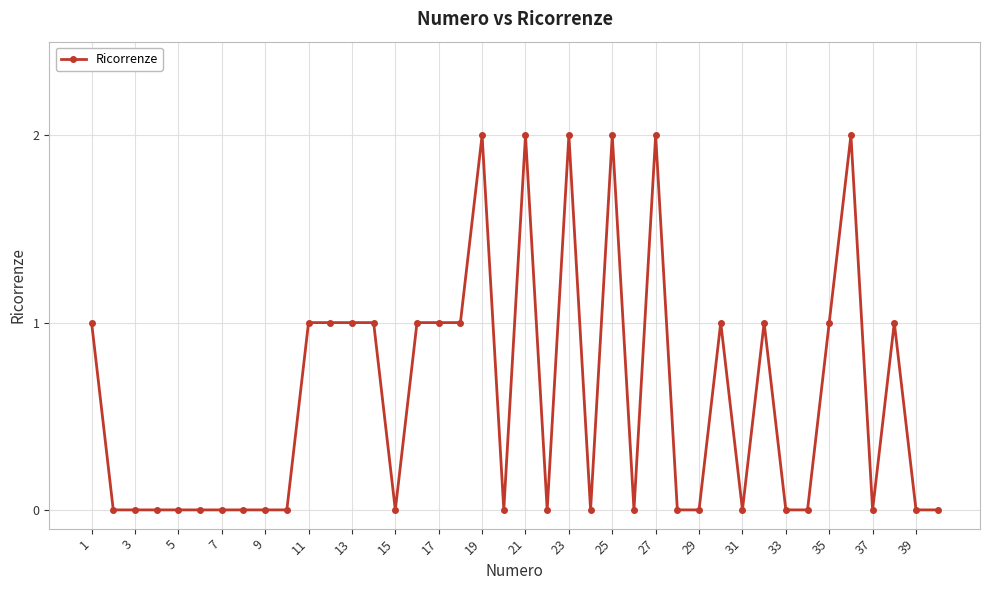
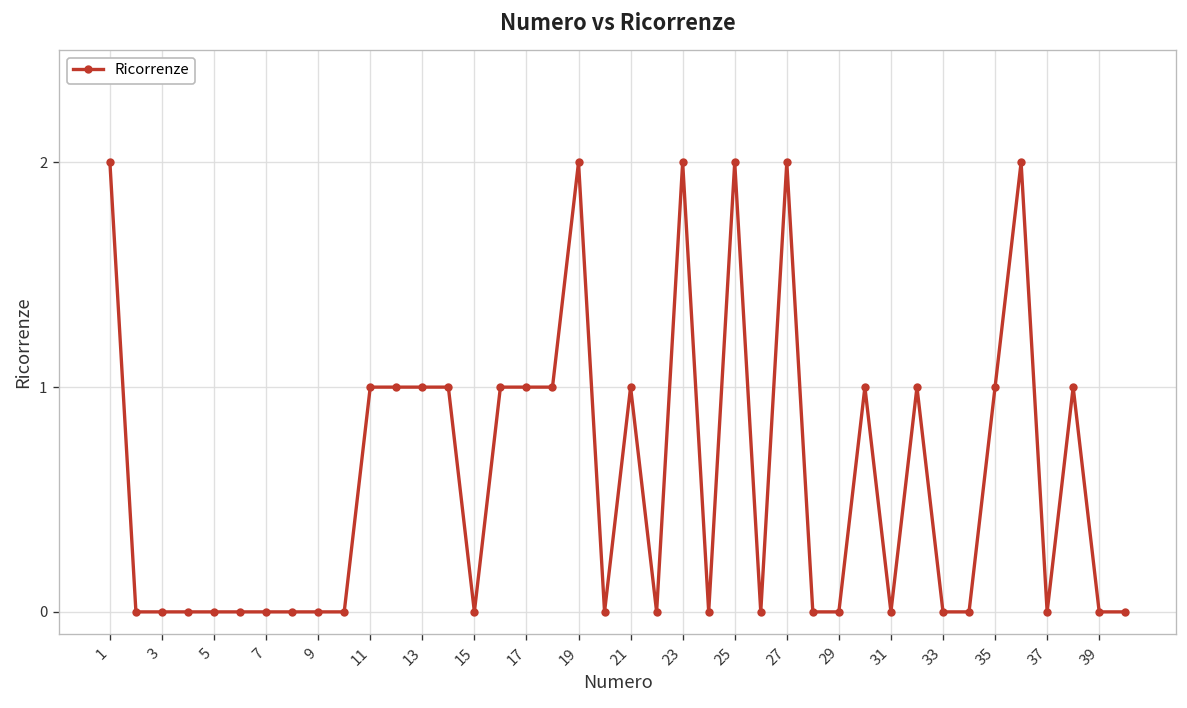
1: 1 -> 2
21: 2 -> 1
